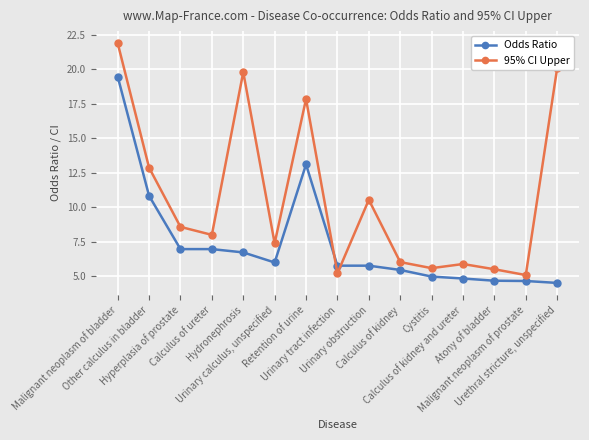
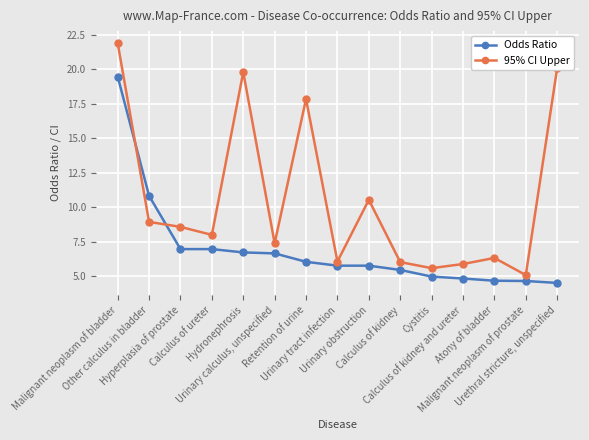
95% CI Upper, Other calculus in bladder: 12.9 -> 8.9
Odds Ratio, Urinary calculus, unspecified: 6.0 -> 6.7
Odds Ratio, Retention of urine: 13.1 -> 6.1
95% CI Upper, Urinary tract infection: 5.2 -> 6.1
95% CI Upper, Atony of bladder: 5.5 -> 6.3
